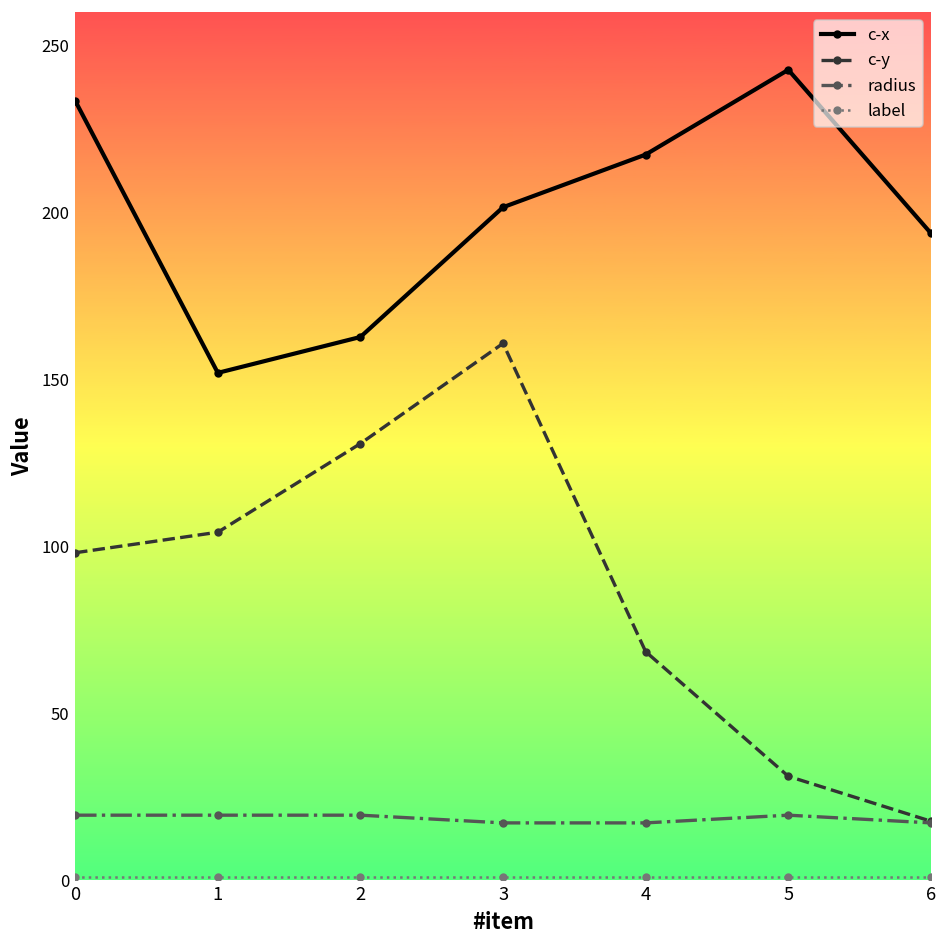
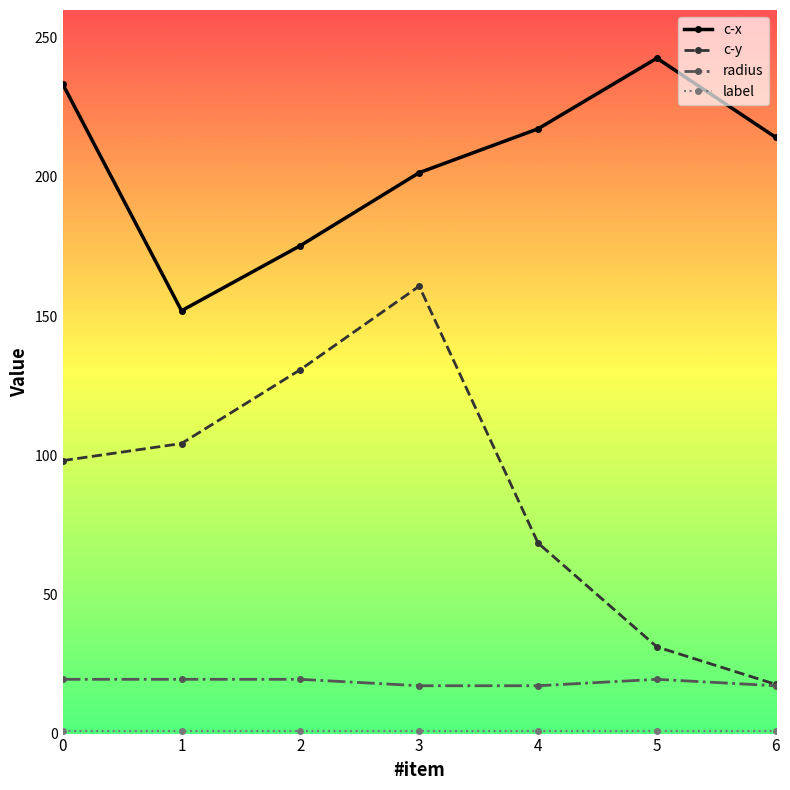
c-x, 2: 163 -> 175
c-x, 6: 194 -> 214
